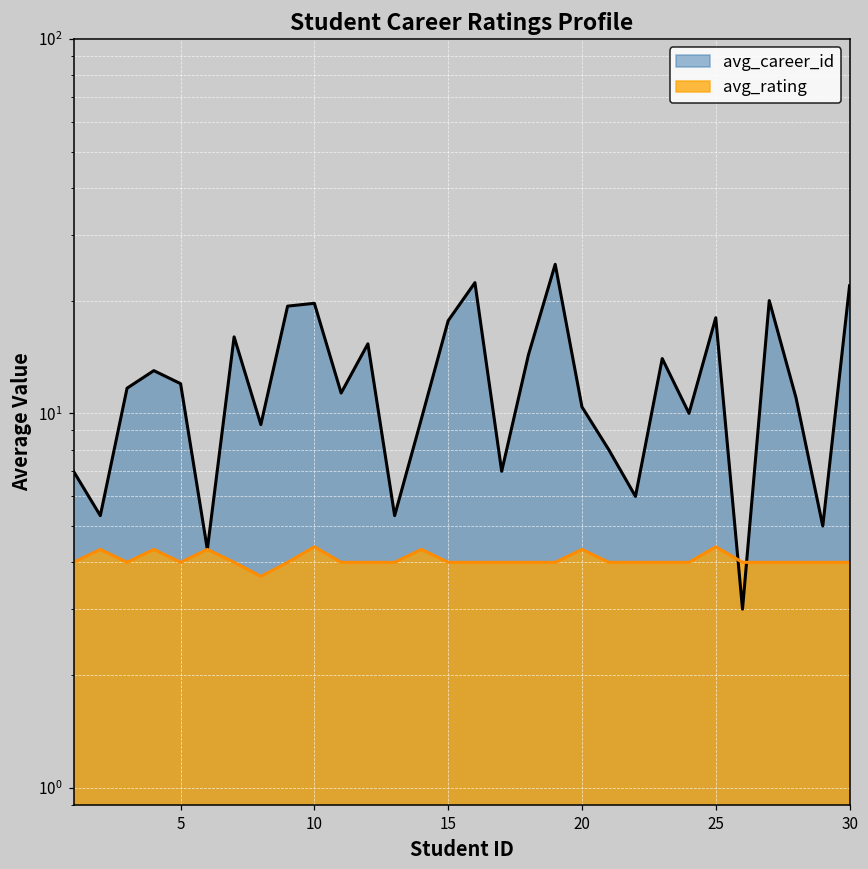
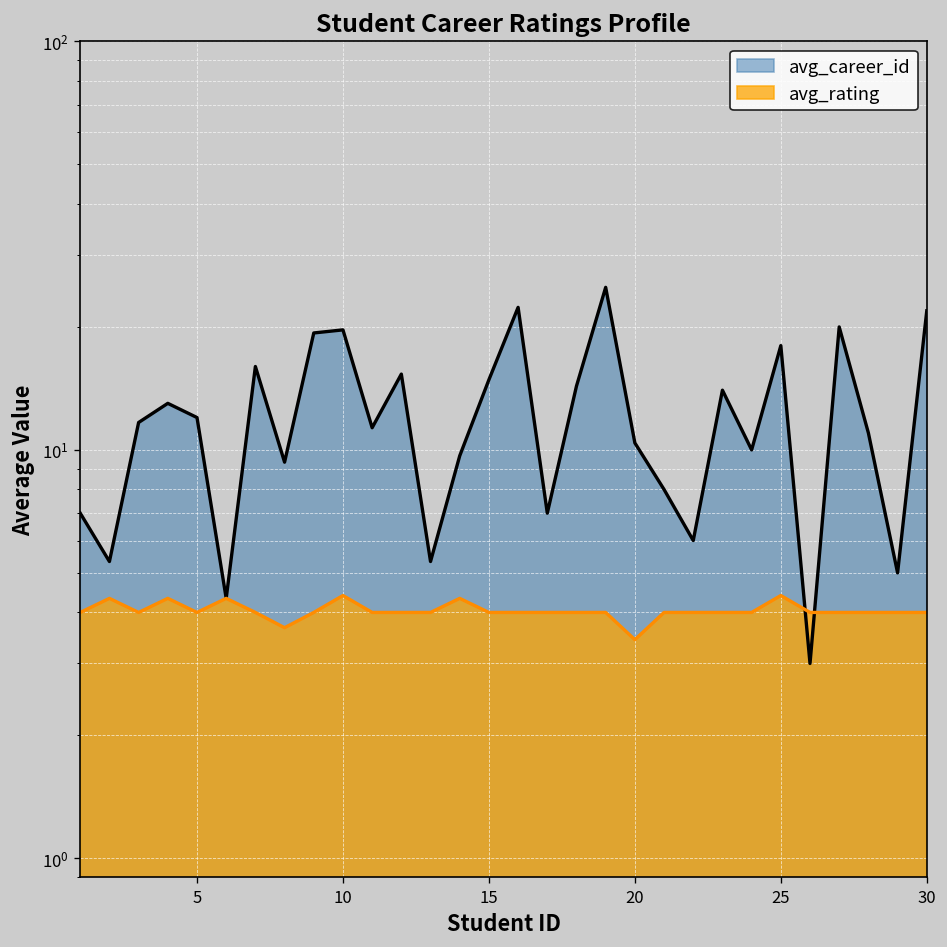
avg_career_id, 15: 18 -> 15
avg_rating, 20: 4.3 -> 3.4
